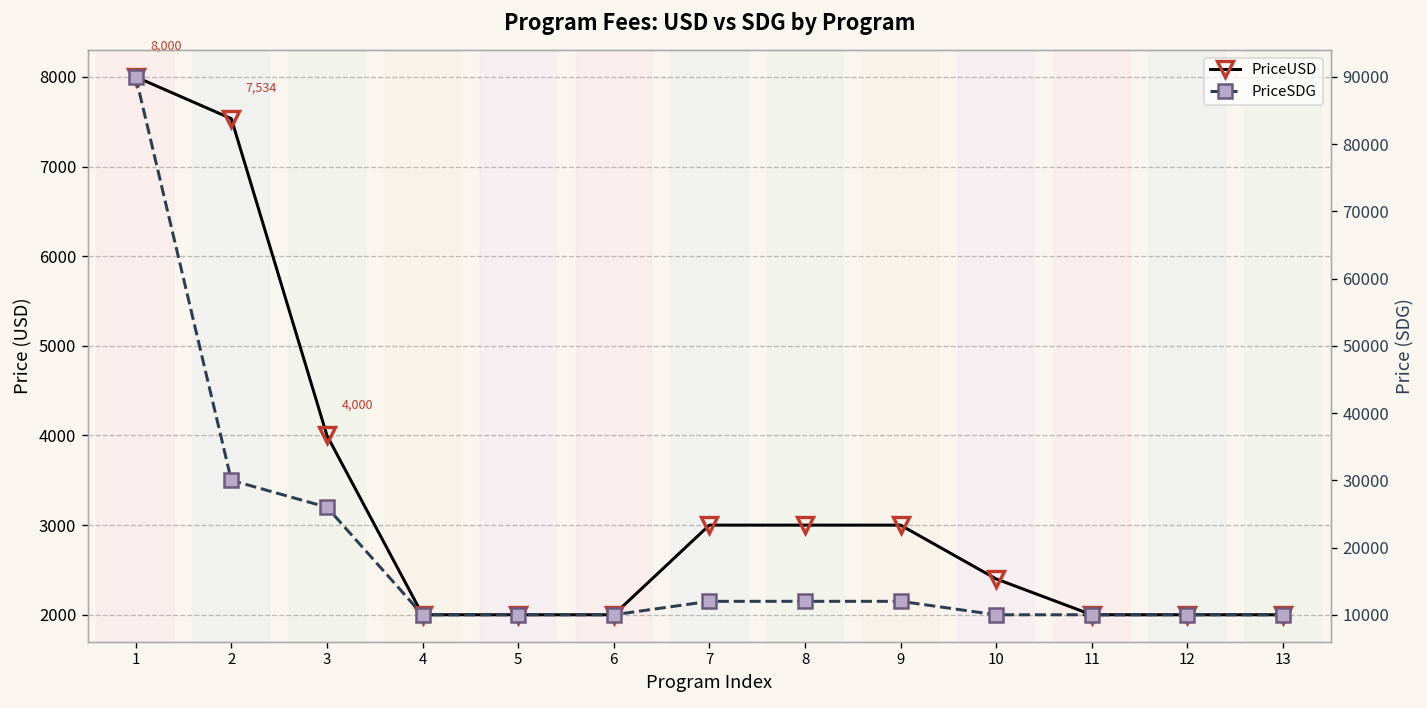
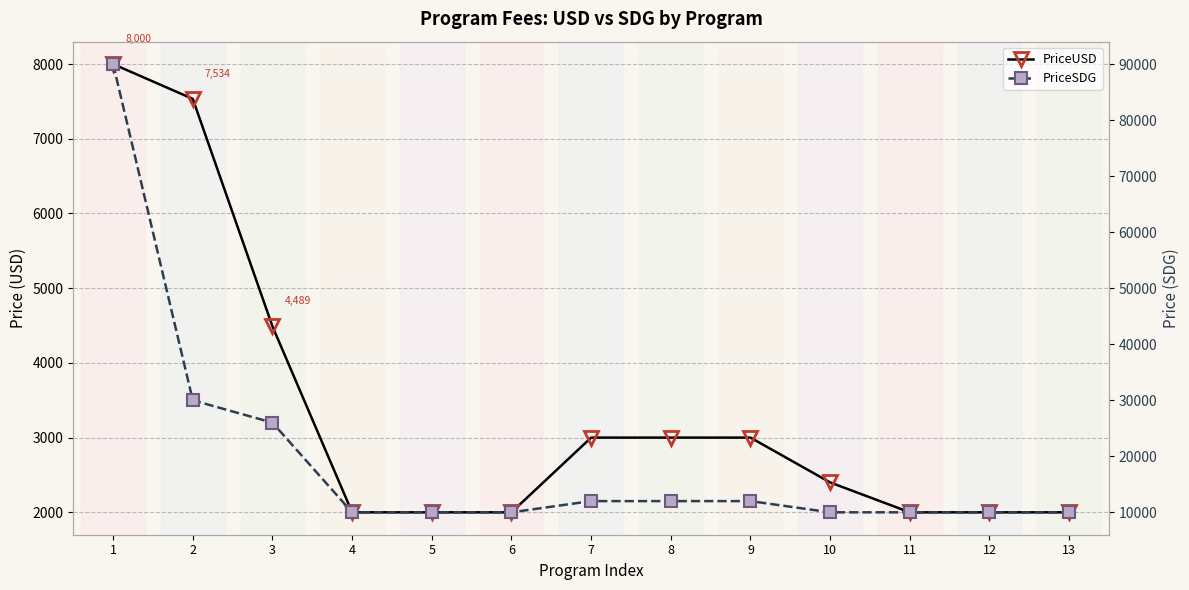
PriceUSD, 3: 4,000 -> 4,489
